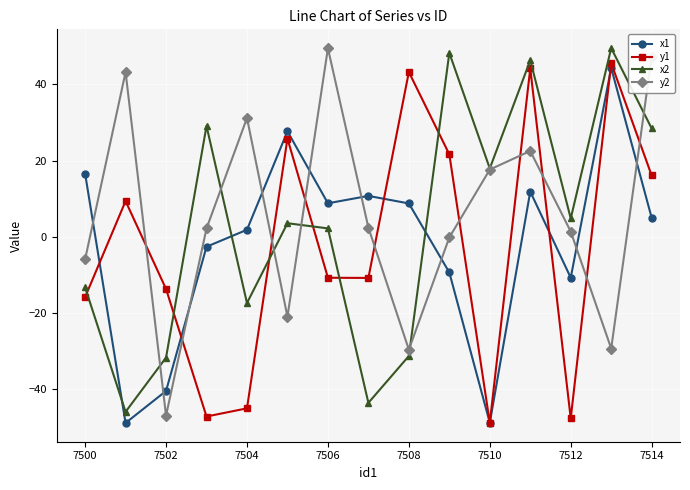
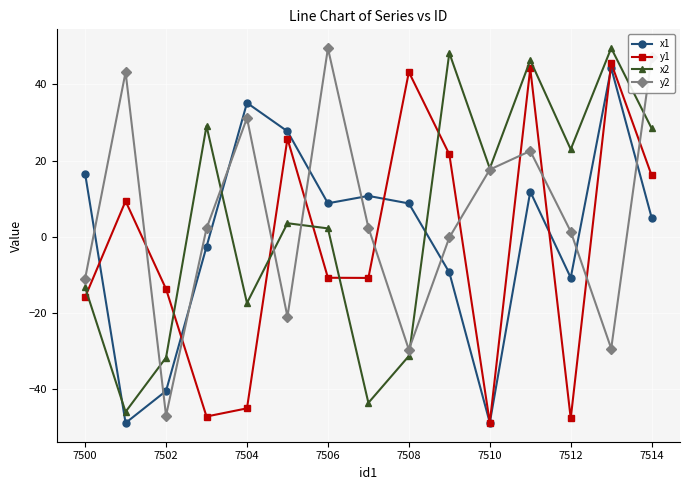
y2, 7500: -6 -> -11
x1, 7504: 2 -> 35
x2, 7512: 5 -> 23
